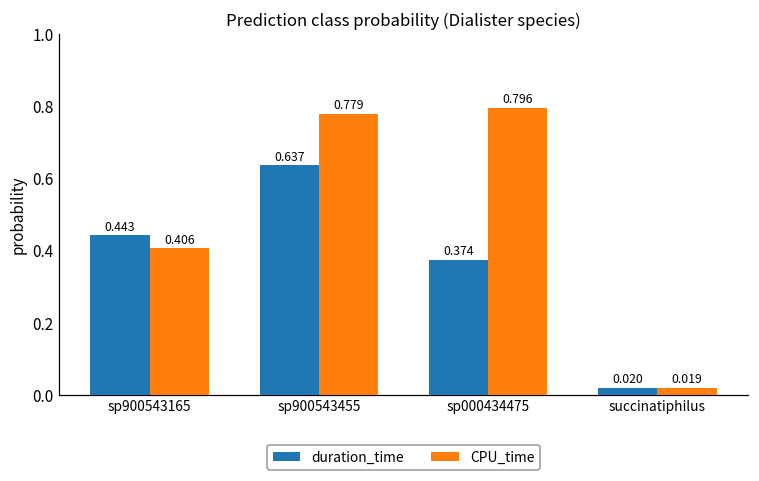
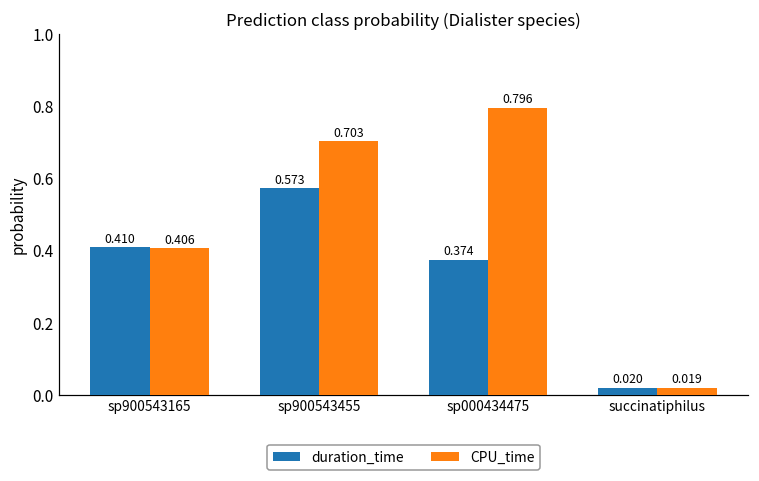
duration_time, sp900543165: 0.443 -> 0.410
duration_time, sp900543455: 0.637 -> 0.573
CPU_time, sp900543455: 0.779 -> 0.703
